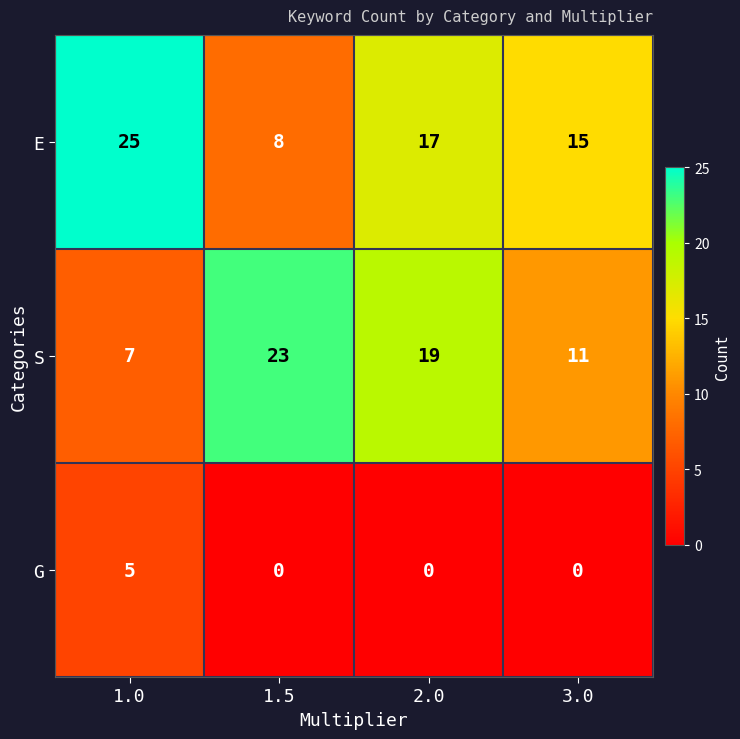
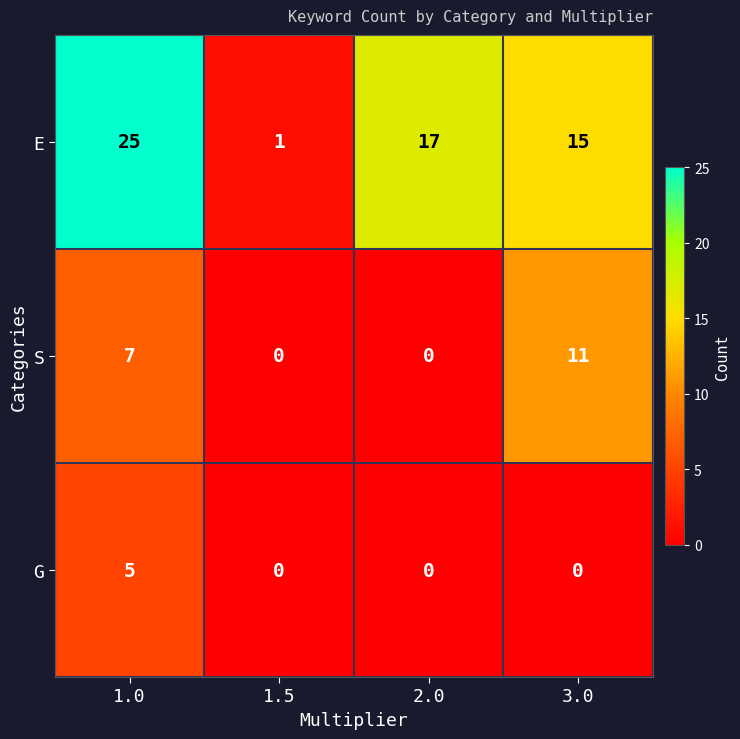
E, 1.5: 8 -> 1
S, 1.5: 23 -> 0
S, 2.0: 19 -> 0
